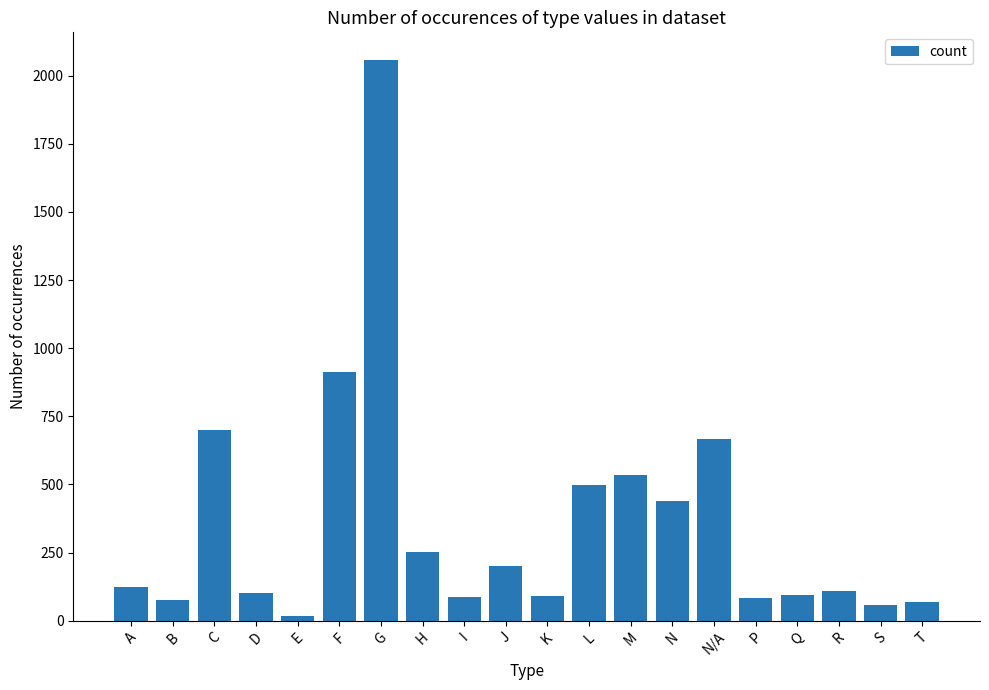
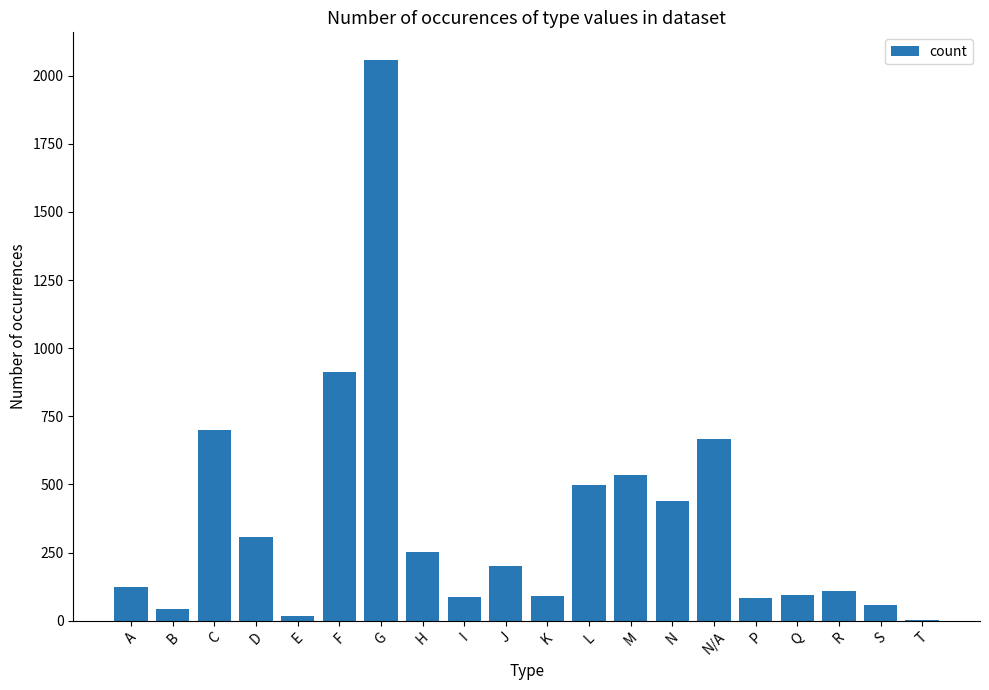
B: 80 -> 40
D: 100 -> 310
T: 70 -> 0
